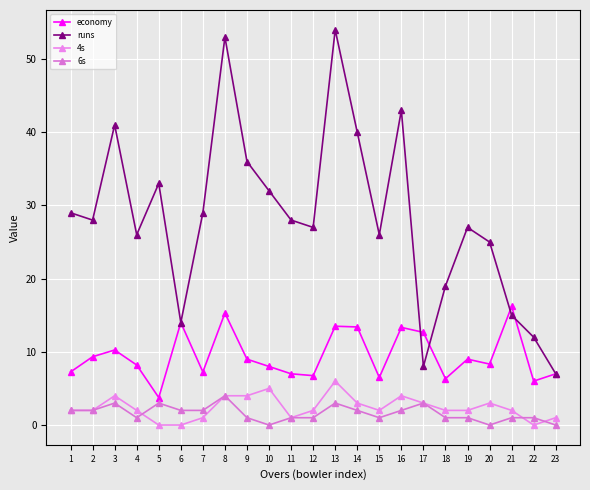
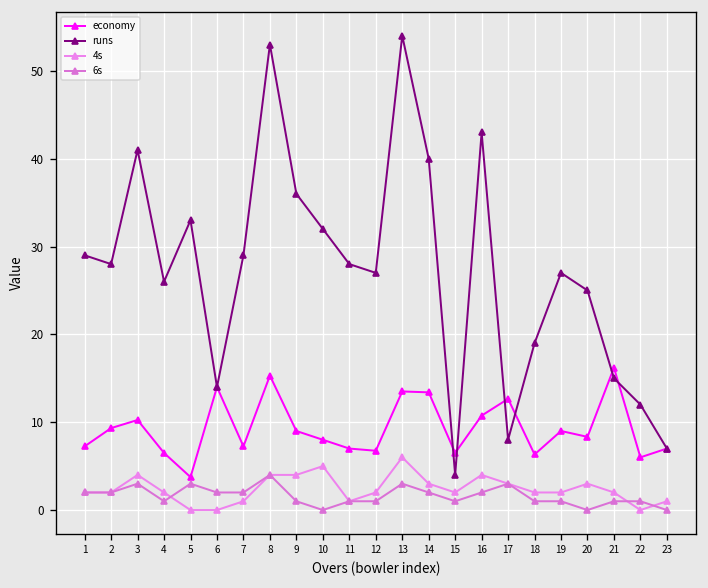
economy, 4: 8 -> 7
runs, 15: 26 -> 4
economy, 16: 13 -> 11
